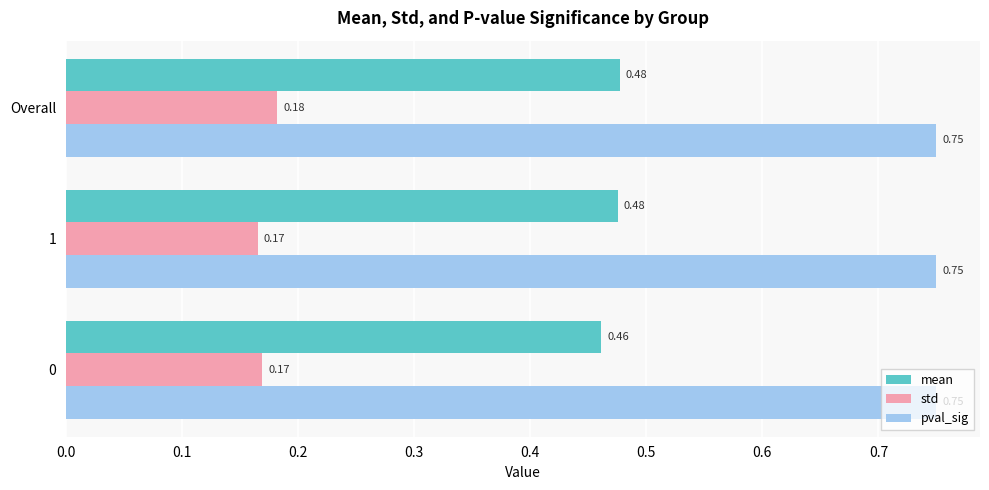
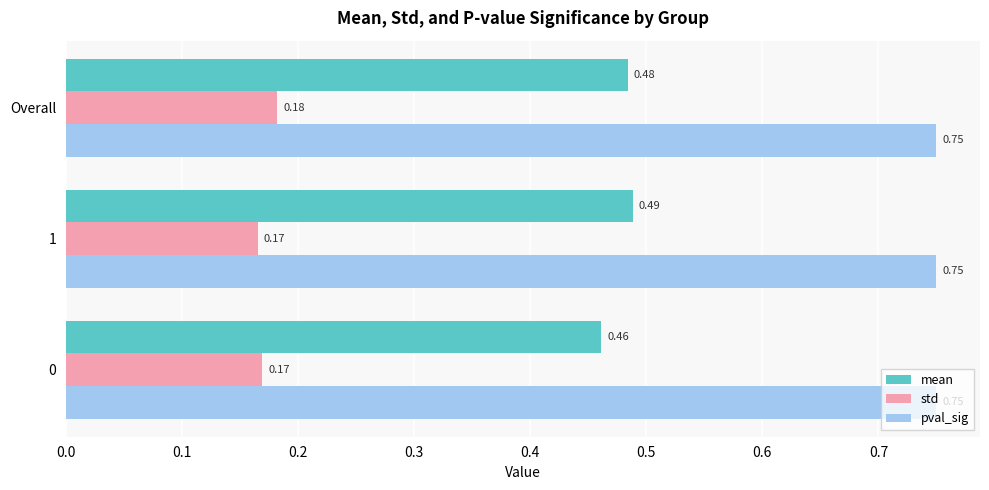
mean, Overall: 0.477 -> 0.484
mean, 1: 0.48 -> 0.49
